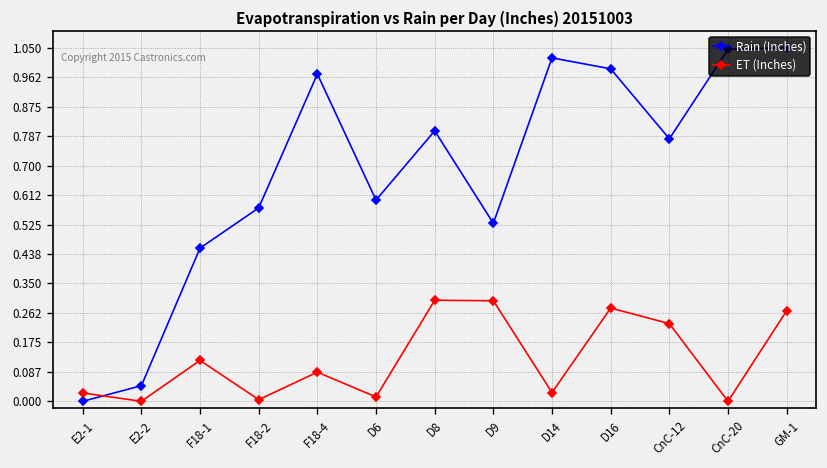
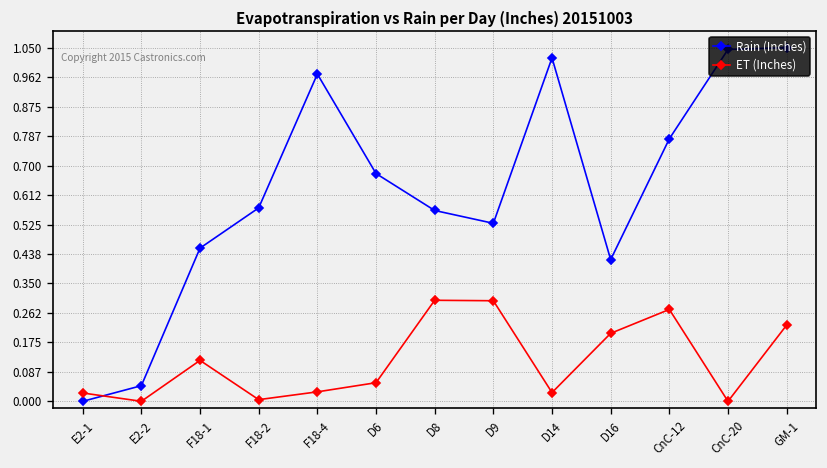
ET (Inches), F18-4: 0.09 -> 0.03
Rain (Inches), D6: 0.60 -> 0.68
ET (Inches), D6: 0.01 -> 0.06
Rain (Inches), D8: 0.80 -> 0.57
Rain (Inches), D16: 0.99 -> 0.42
ET (Inches), D16: 0.28 -> 0.20
ET (Inches), CnC-12: 0.23 -> 0.27
ET (Inches), GM-1: 0.27 -> 0.23
